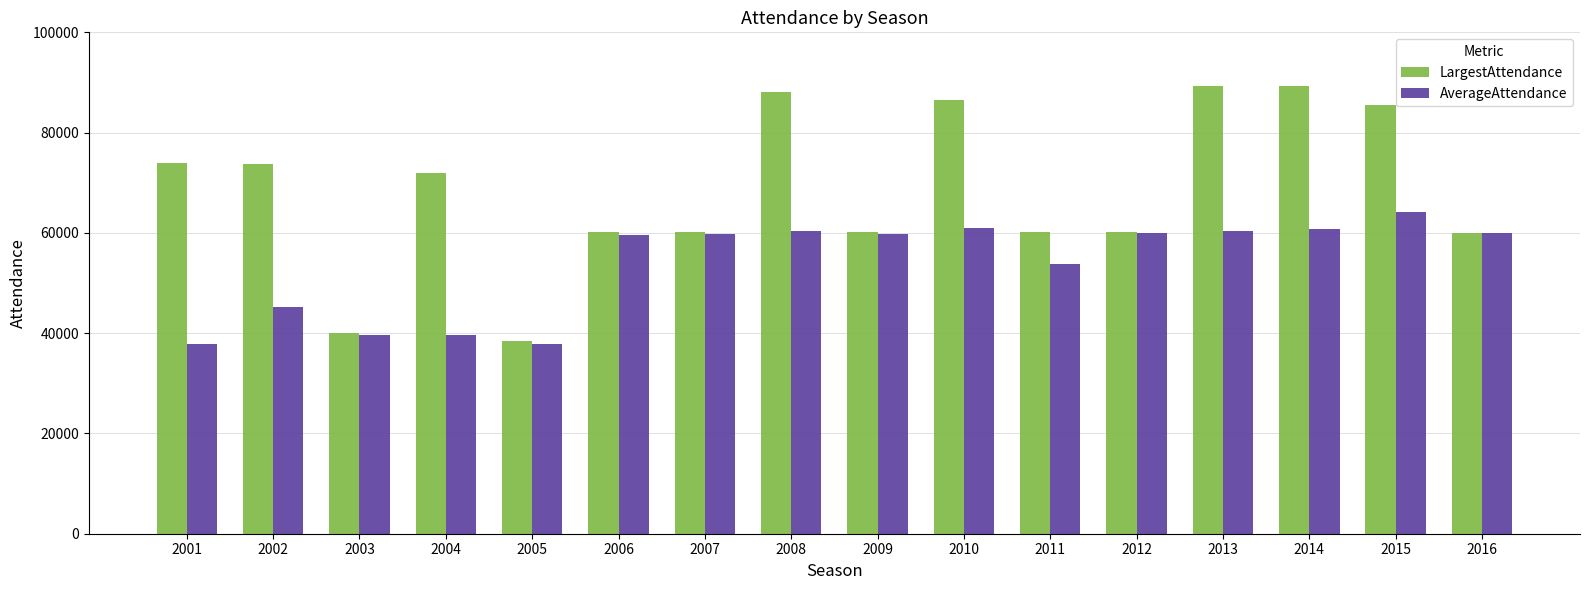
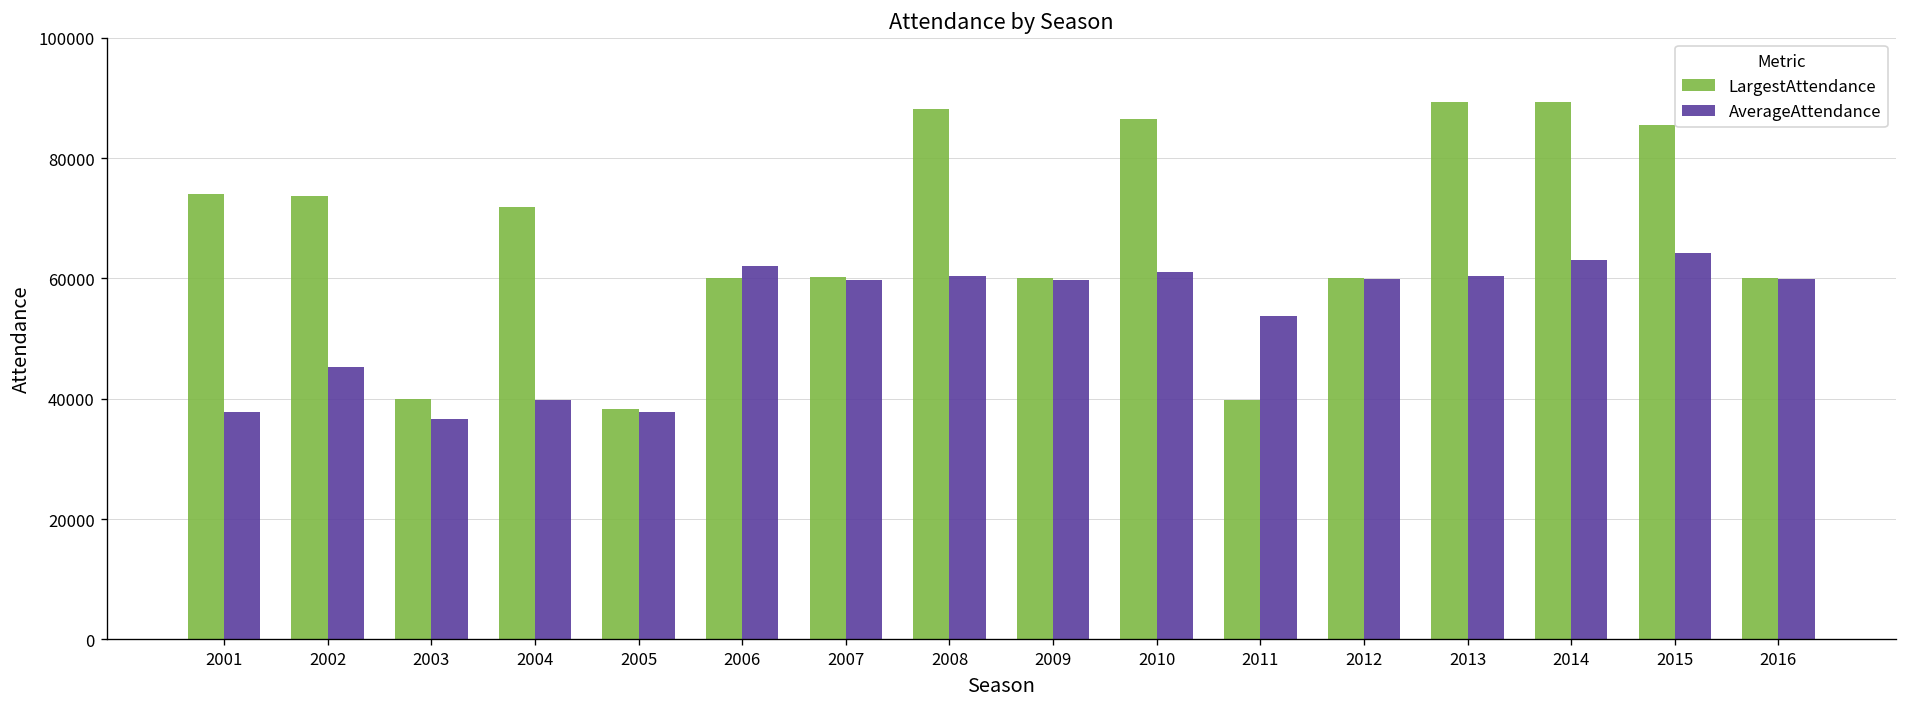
AverageAttendance, 2003: 40000 -> 37000
AverageAttendance, 2006: 60000 -> 62000
LargestAttendance, 2011: 60000 -> 40000
AverageAttendance, 2014: 61000 -> 63000
